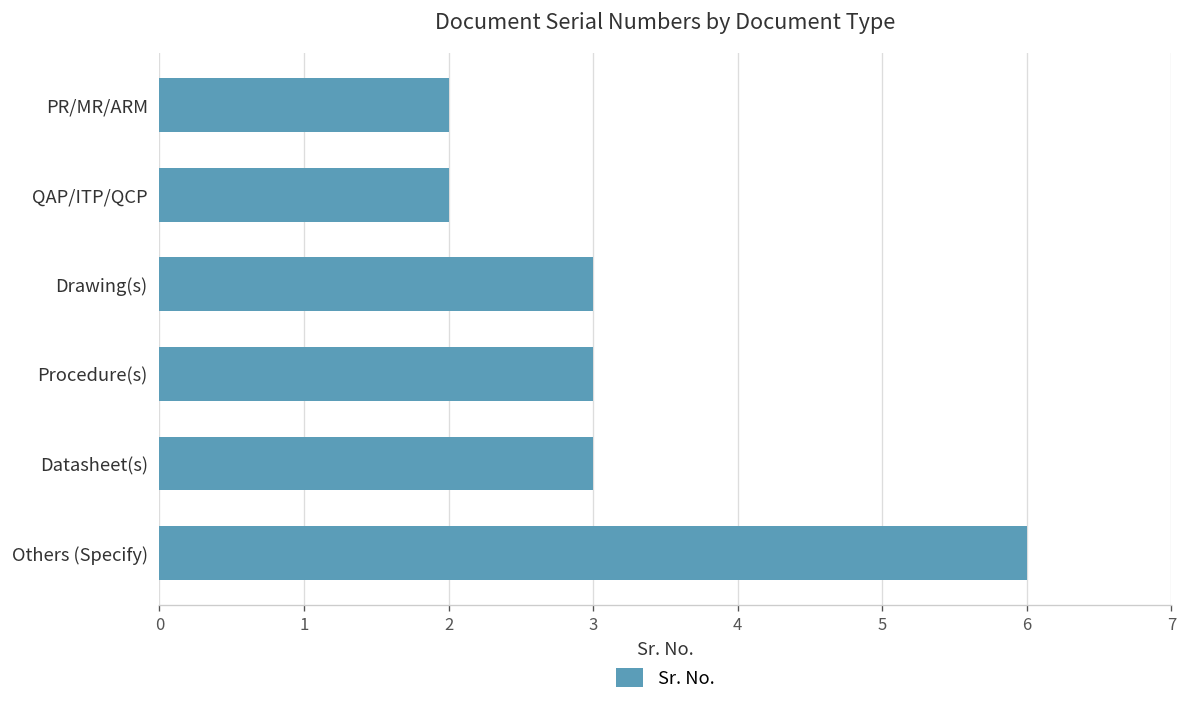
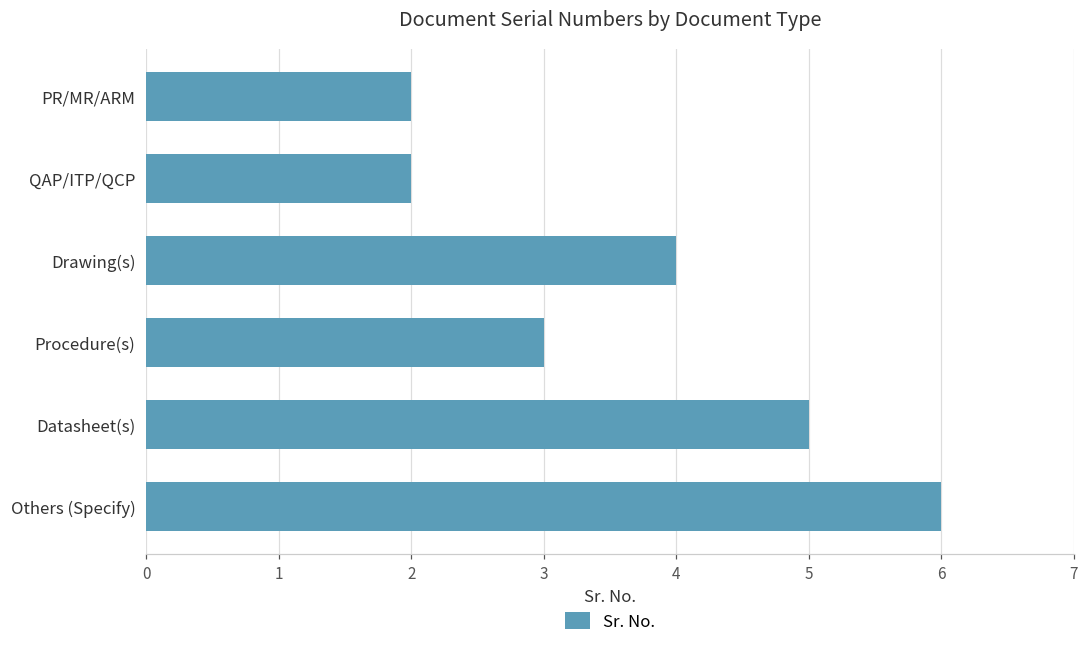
Drawing(s): 3 -> 4
Datasheet(s): 3 -> 5
